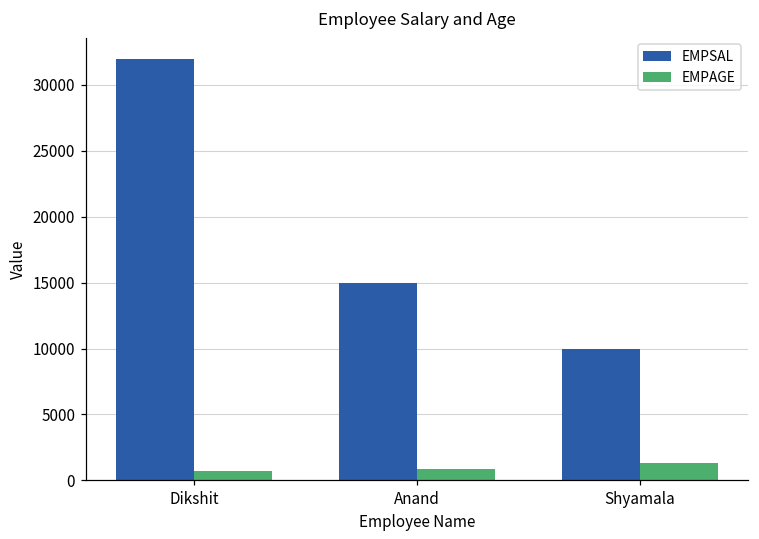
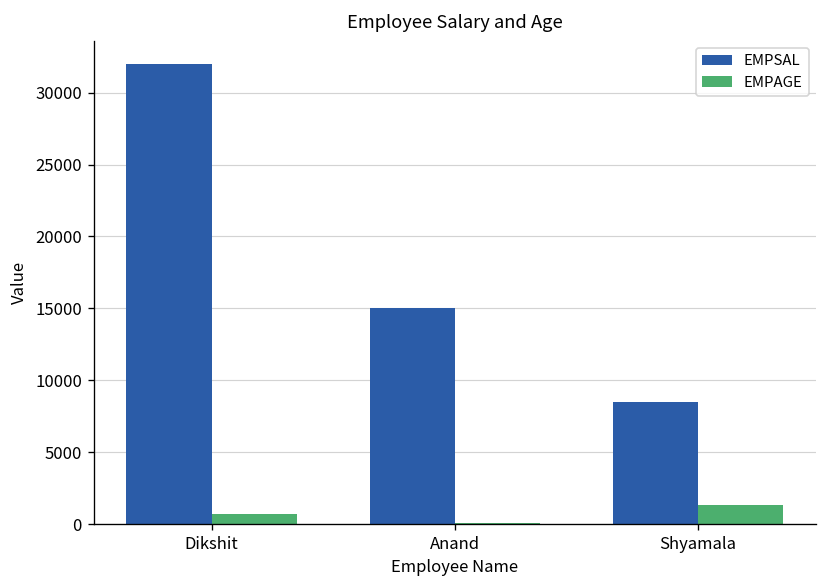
EMPAGE, Anand: 900 -> 100
EMPSAL, Shyamala: 10000 -> 8500
